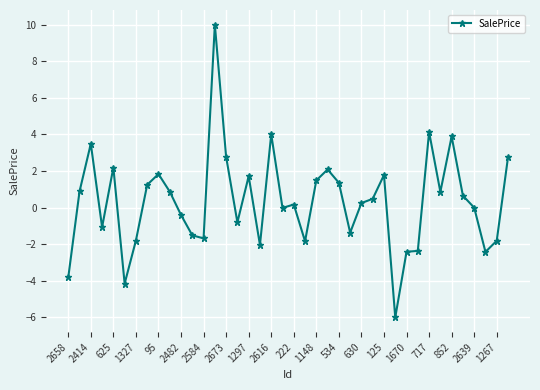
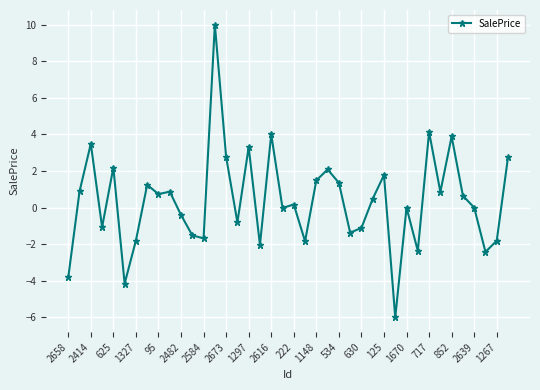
95: 1.8 -> 0.7
1297: 1.7 -> 3.3
630: 0.3 -> -1.1
1670: -2.4 -> 0.0
